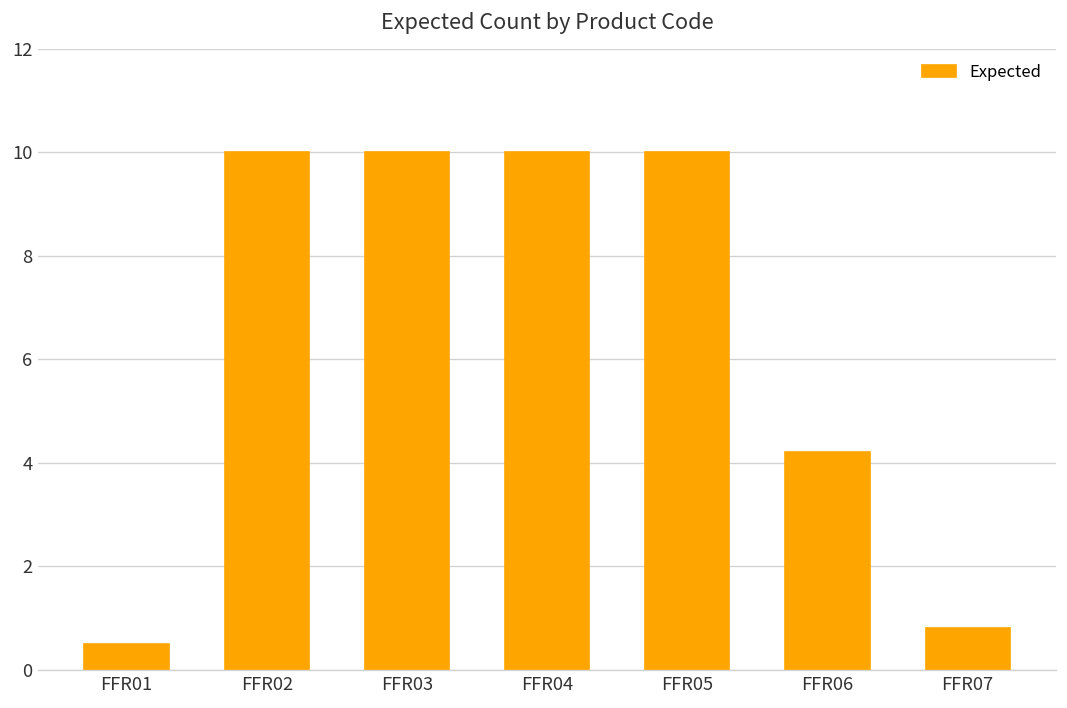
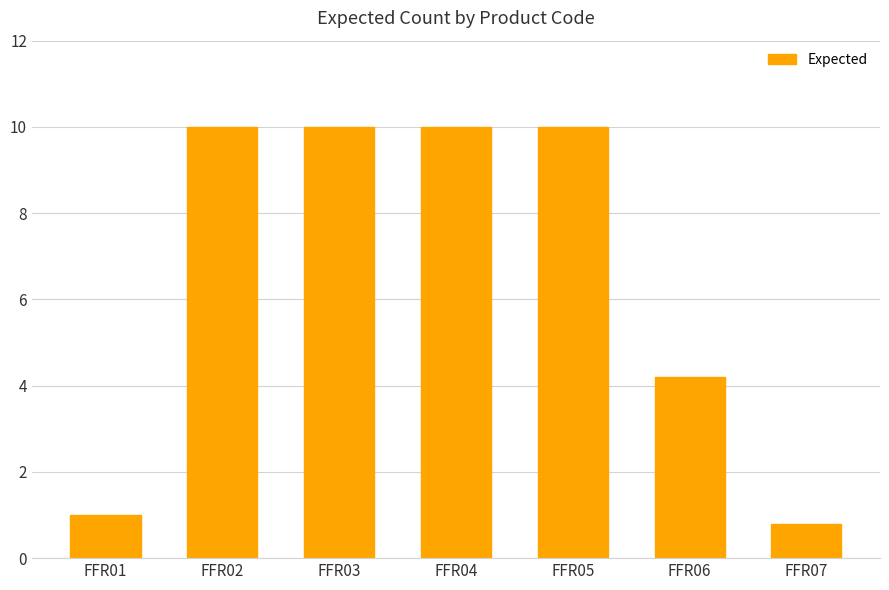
FFR01: 0.5 -> 1.0
